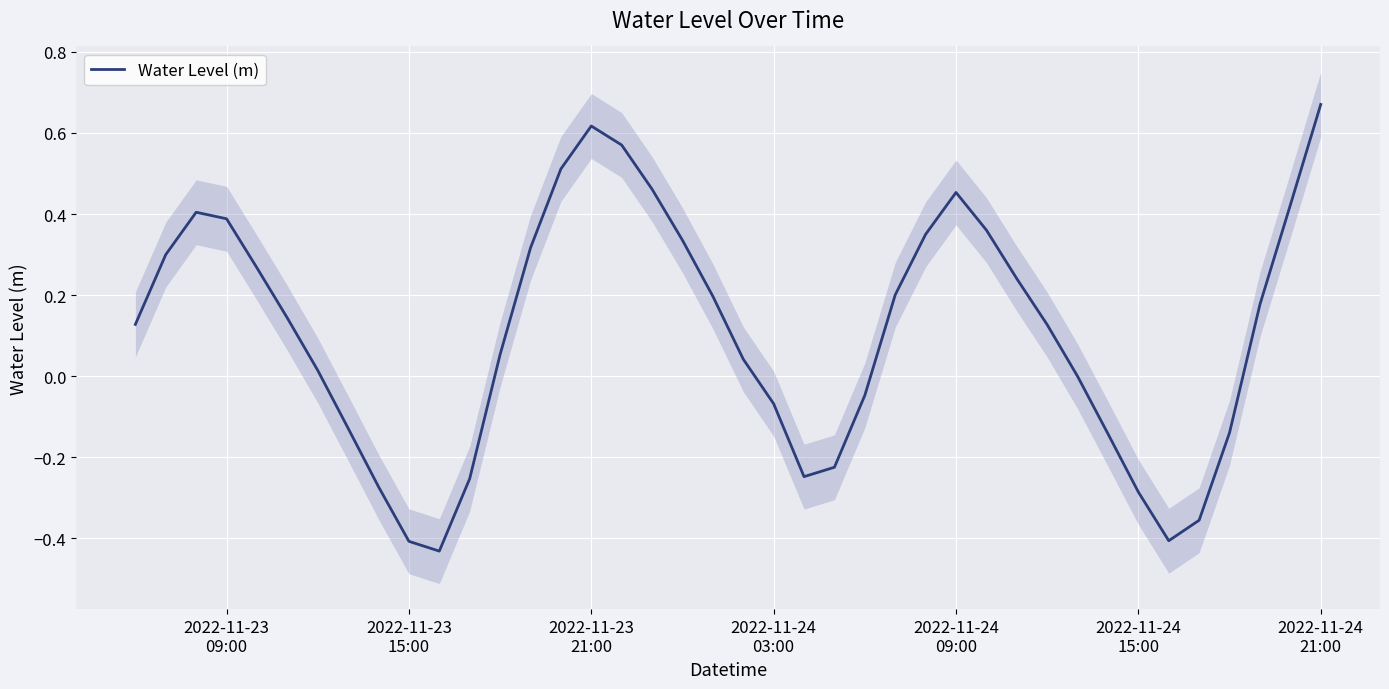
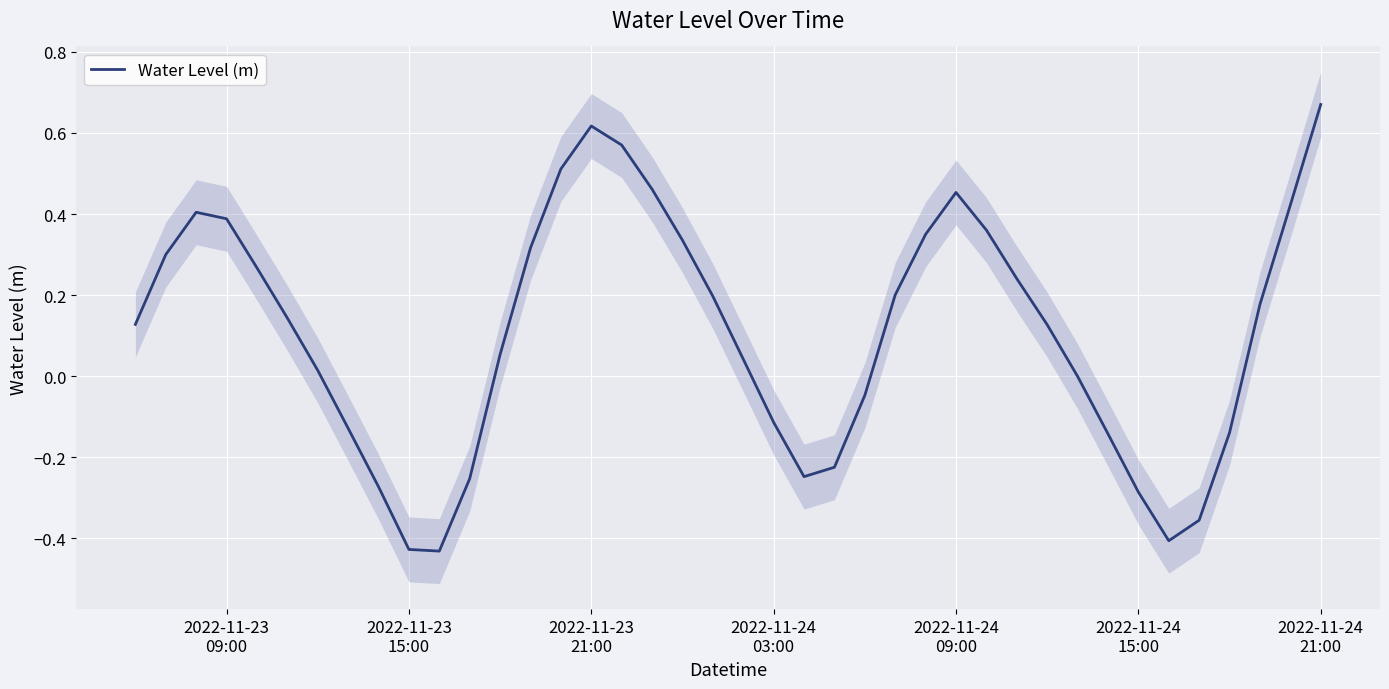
Water Level (m), 2022-11-23 15:00: -0.41 -> -0.43
Water Level (m), 2022-11-24 03:00: -0.07 -> -0.11
